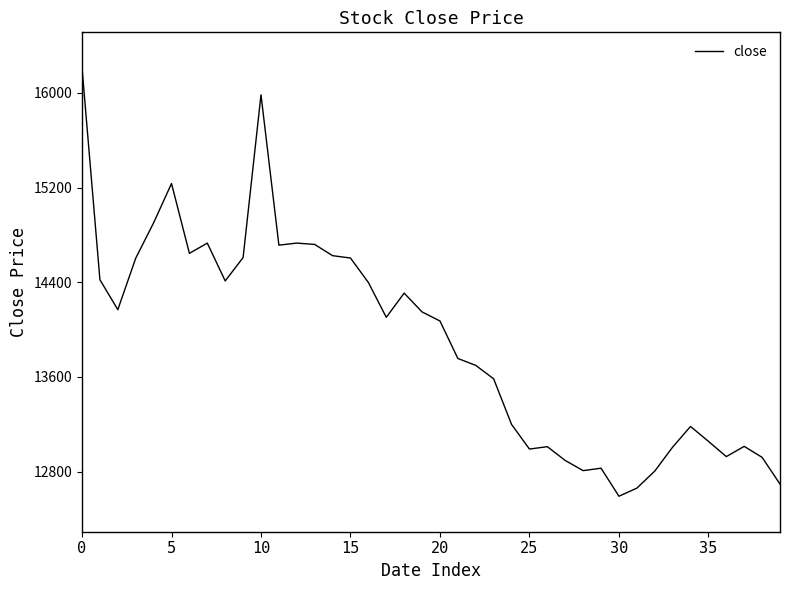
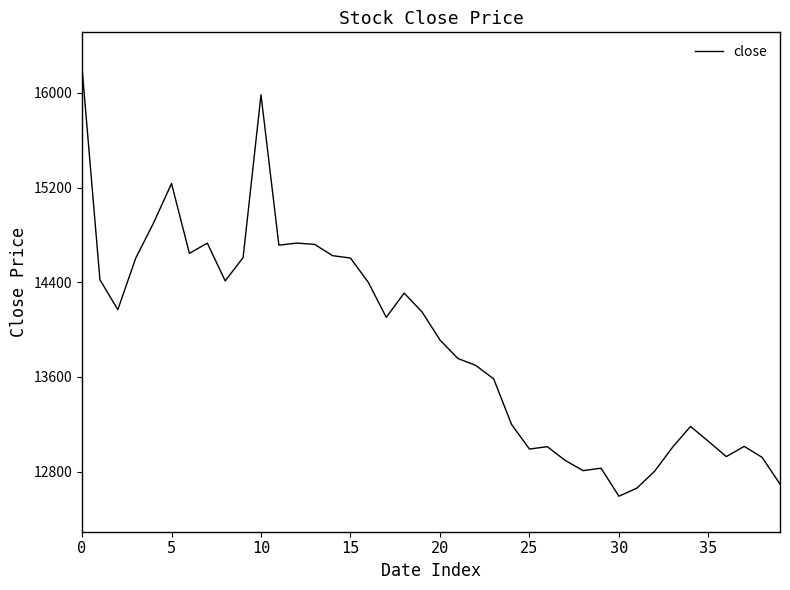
20: 14070 -> 13910
